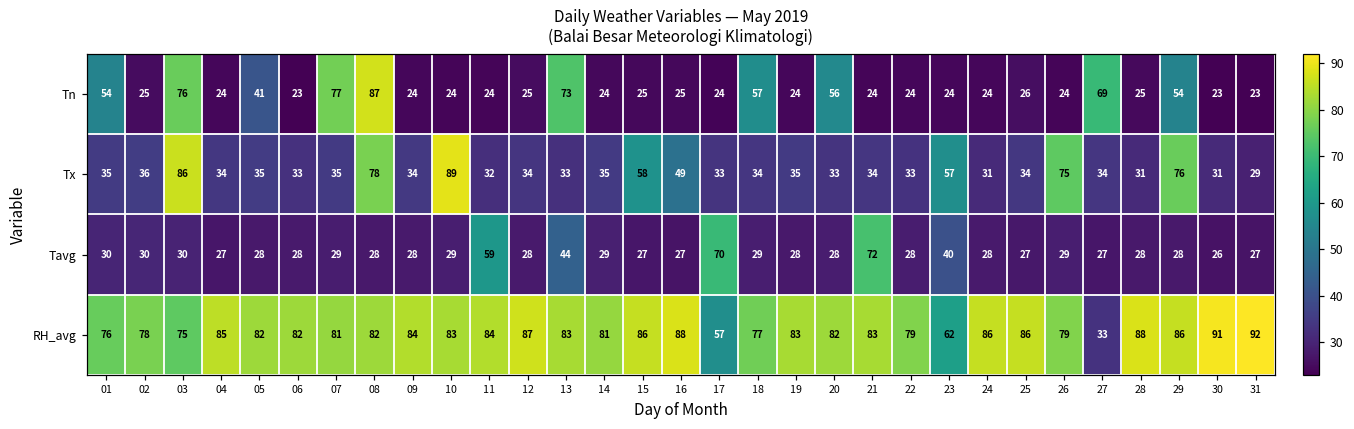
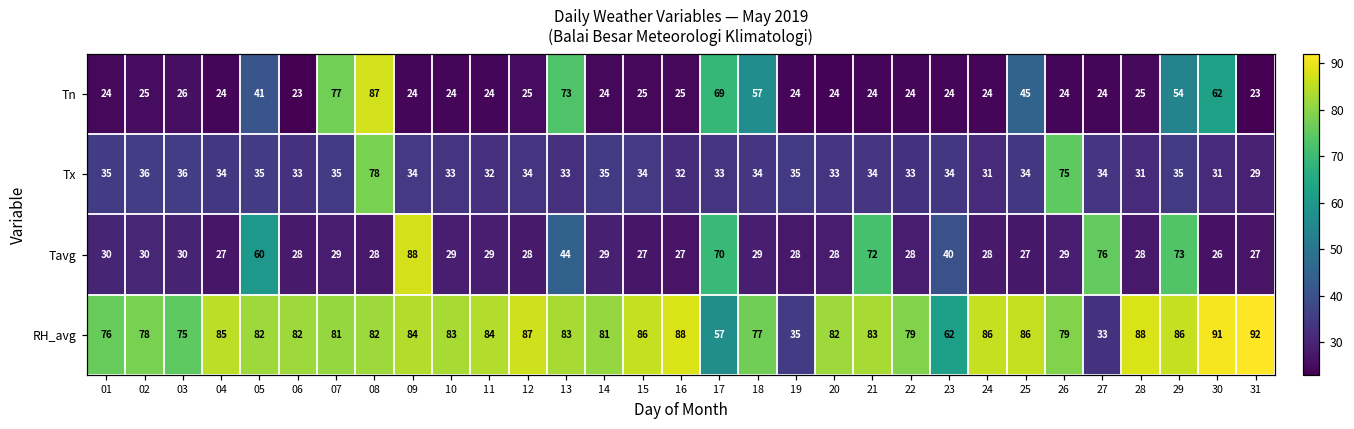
Tn, 01: 54 -> 24
Tn, 03: 76 -> 26
Tn, 17: 24 -> 69
Tn, 20: 56 -> 24
Tn, 25: 26 -> 45
Tn, 27: 69 -> 24
Tn, 30: 23 -> 62
Tx, 03: 86 -> 36
Tx, 10: 89 -> 33
Tx, 15: 58 -> 34
Tx, 16: 49 -> 32
Tx, 23: 57 -> 34
Tx, 29: 76 -> 35
Tavg, 05: 28 -> 60
Tavg, 09: 28 -> 88
Tavg, 11: 59 -> 29
Tavg, 27: 27 -> 76
Tavg, 29: 28 -> 73
RH_avg, 19: 83 -> 35
